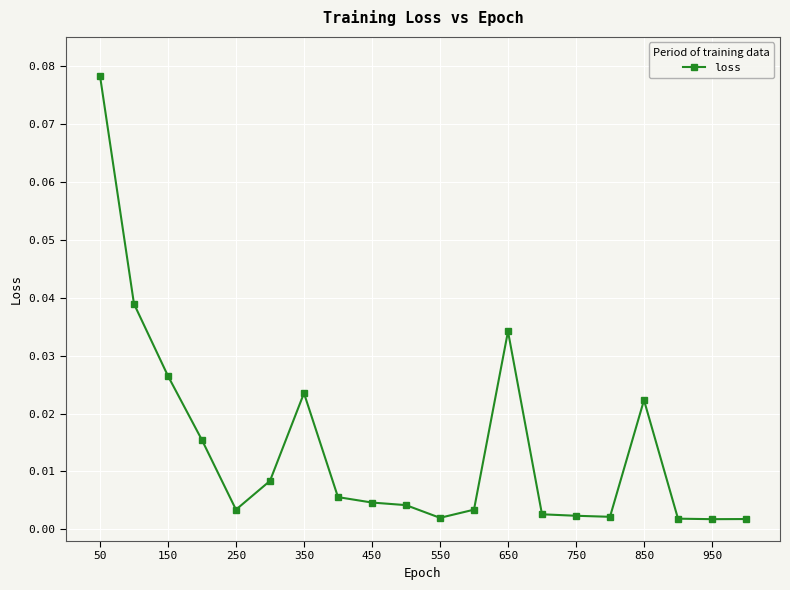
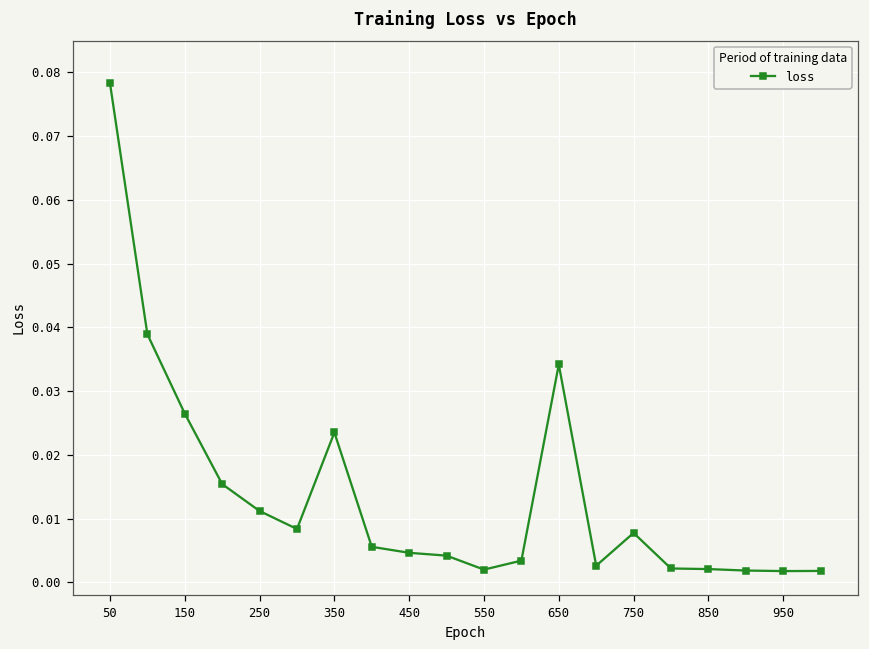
250: 0.003 -> 0.011
750: 0.002 -> 0.008
850: 0.022 -> 0.002
